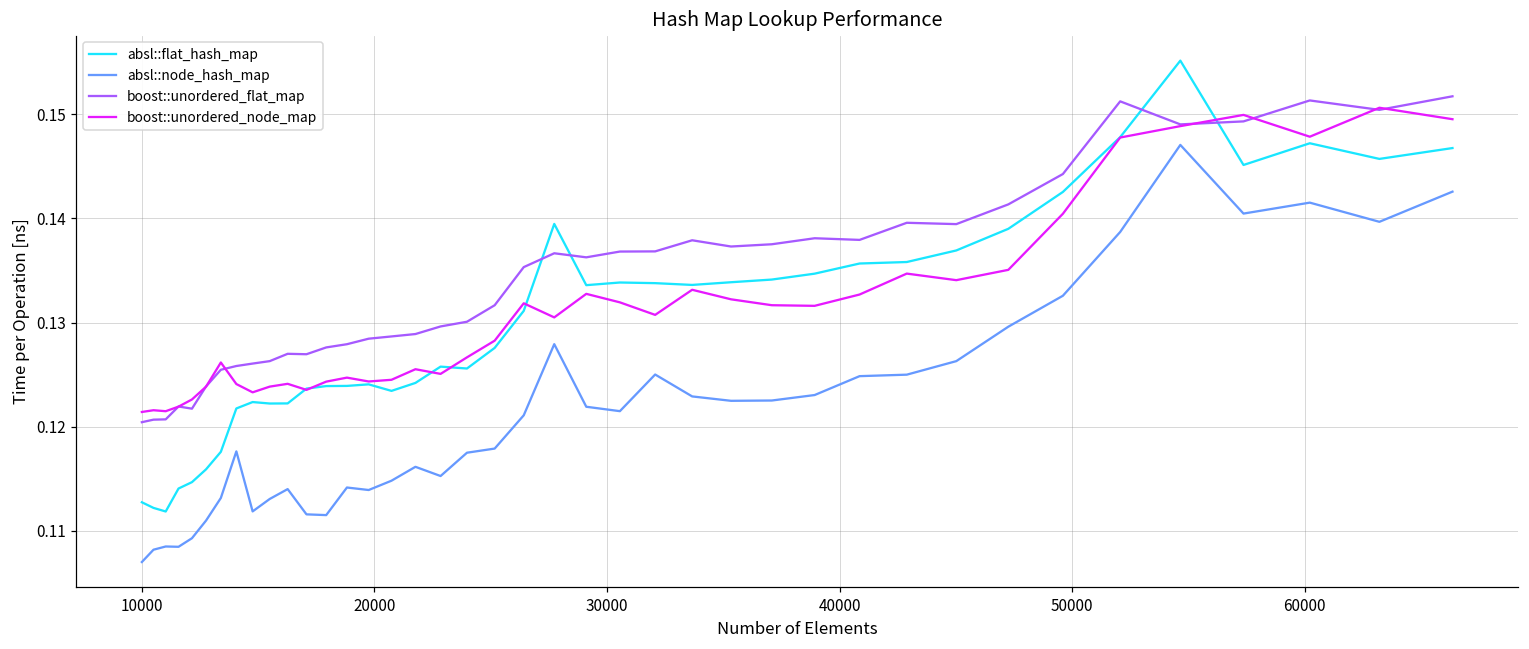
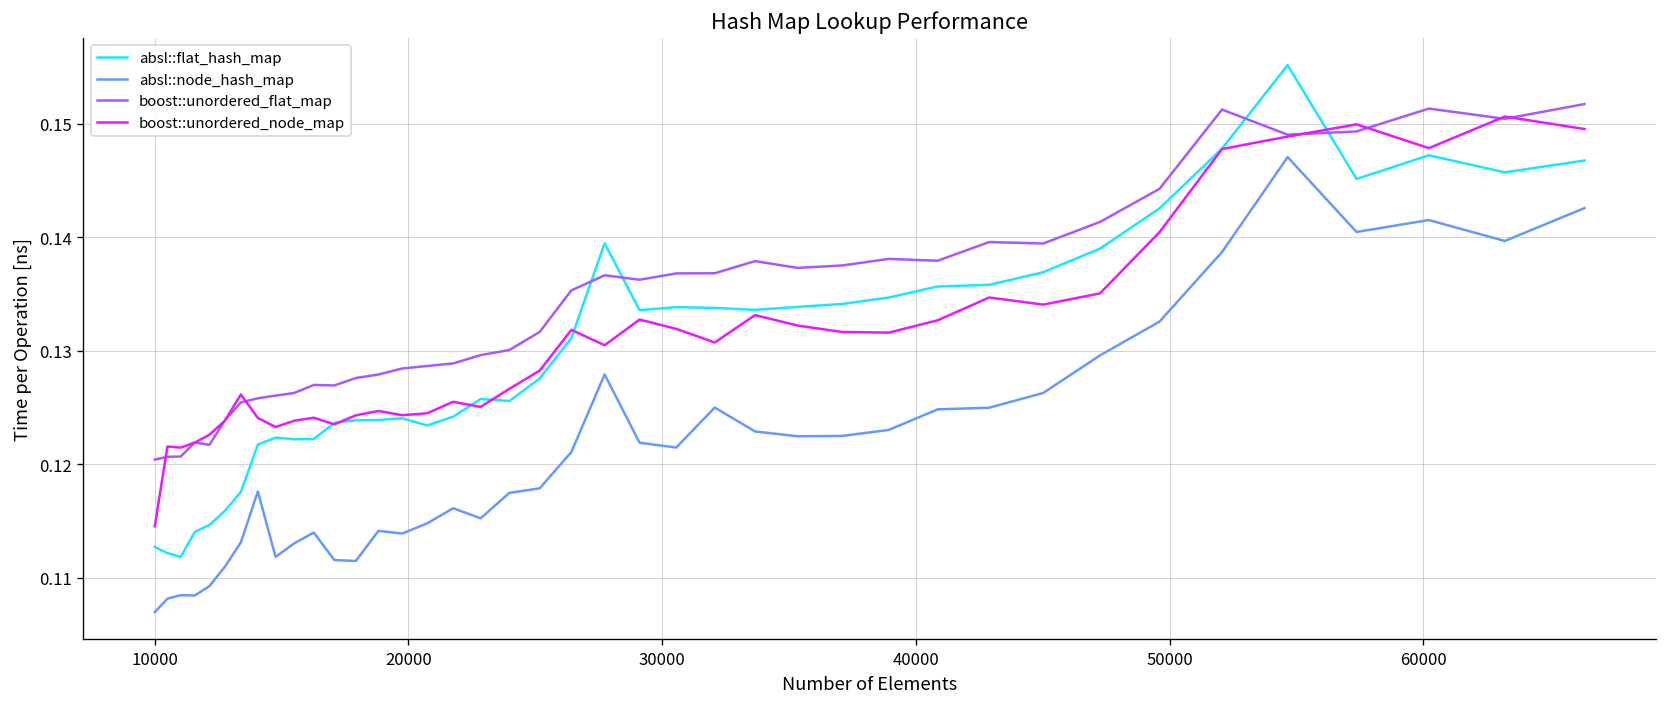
boost::unordered_node_map, 10000: 0.121 -> 0.115
